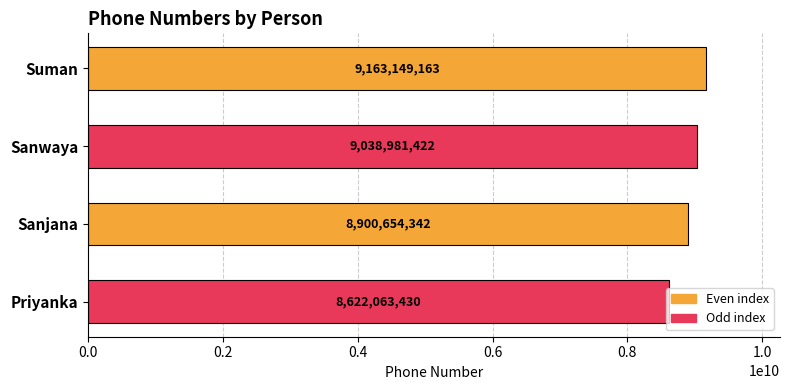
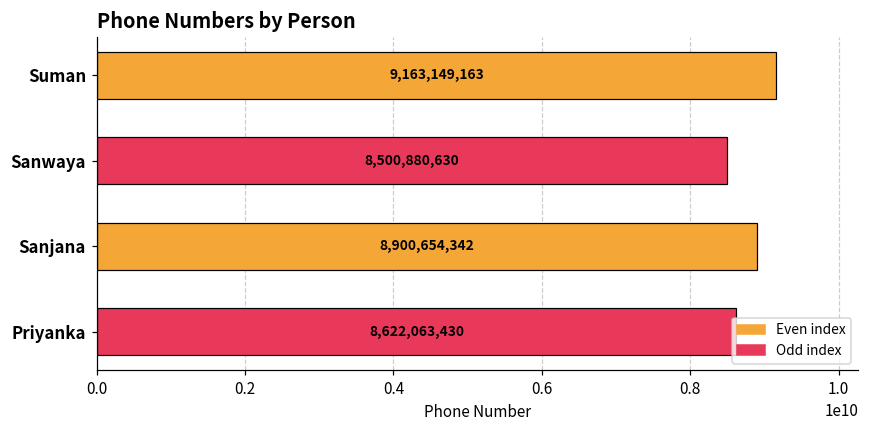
Sanwaya: 9,038,981,422 -> 8,500,880,630
